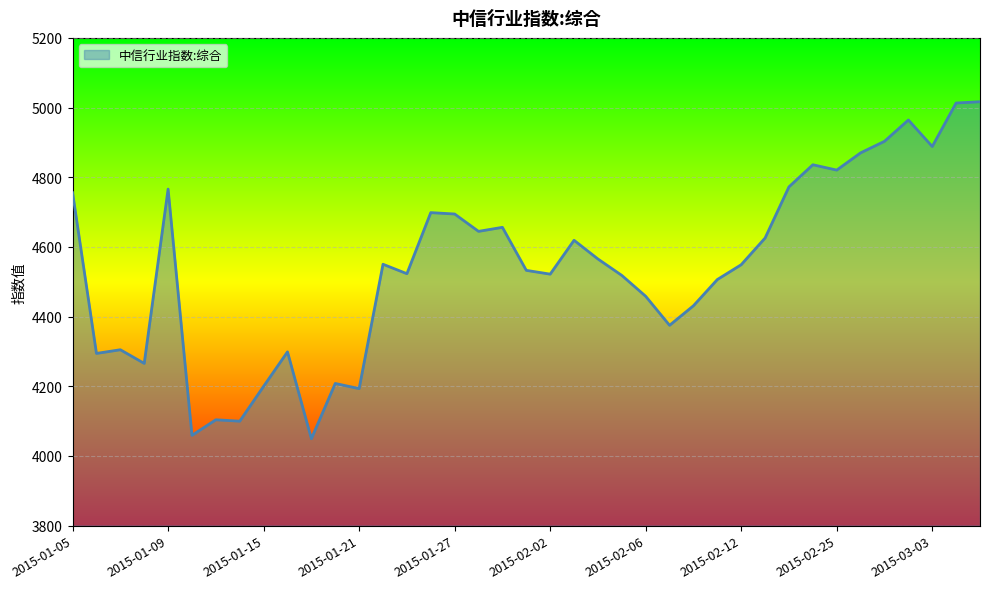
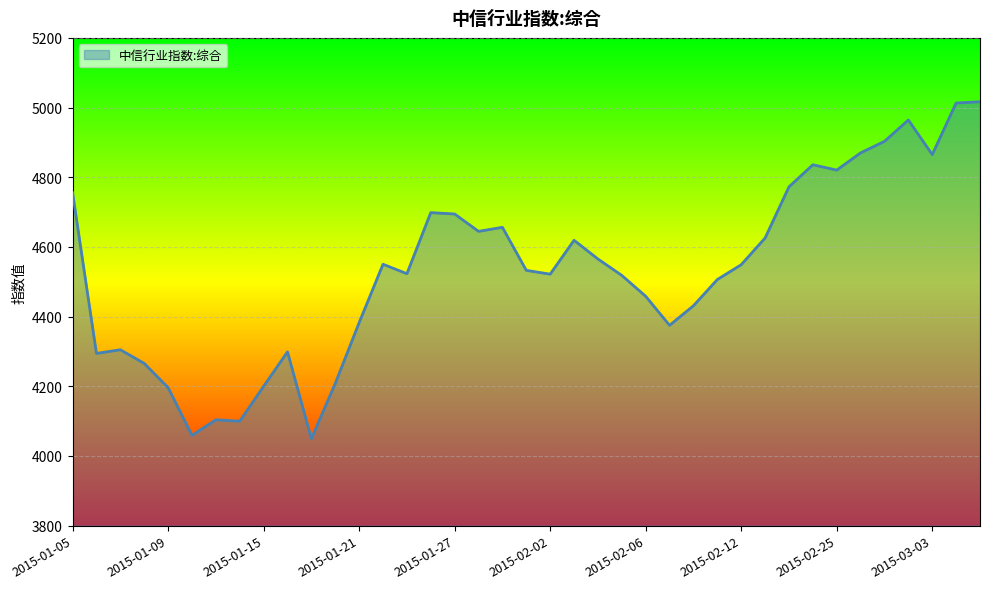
2015-01-09: 4770 -> 4200
2015-01-21: 4190 -> 4380
2015-03-03: 4890 -> 4870
